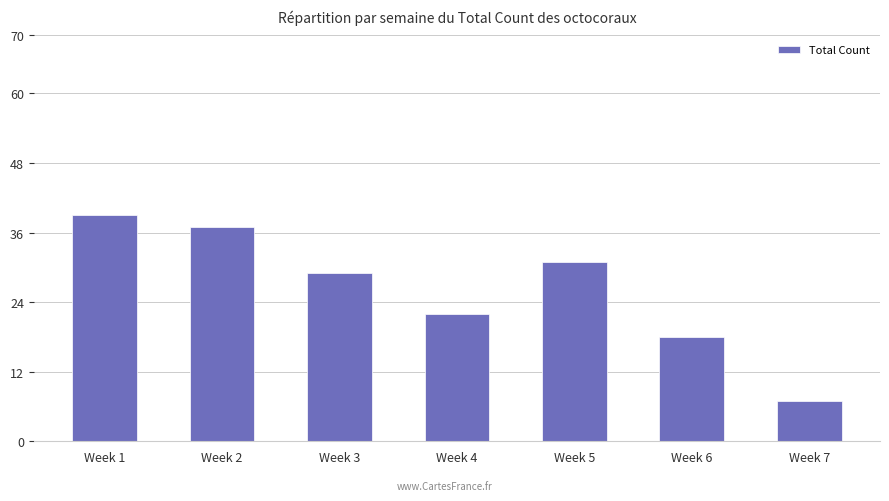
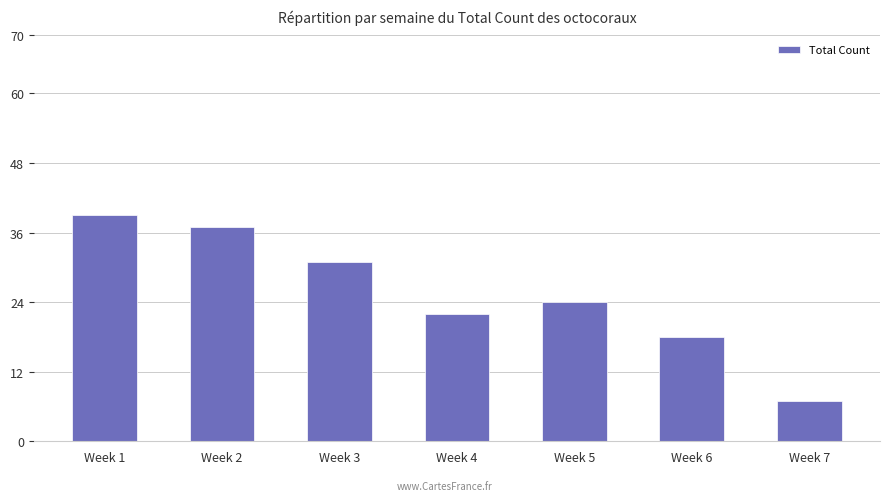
Week 3: 29 -> 31
Week 5: 31 -> 24
